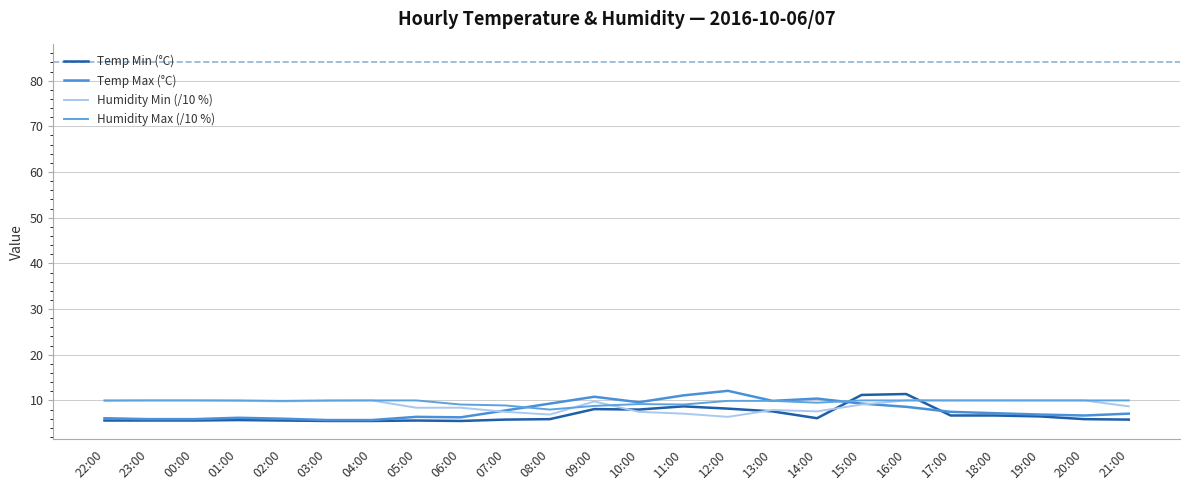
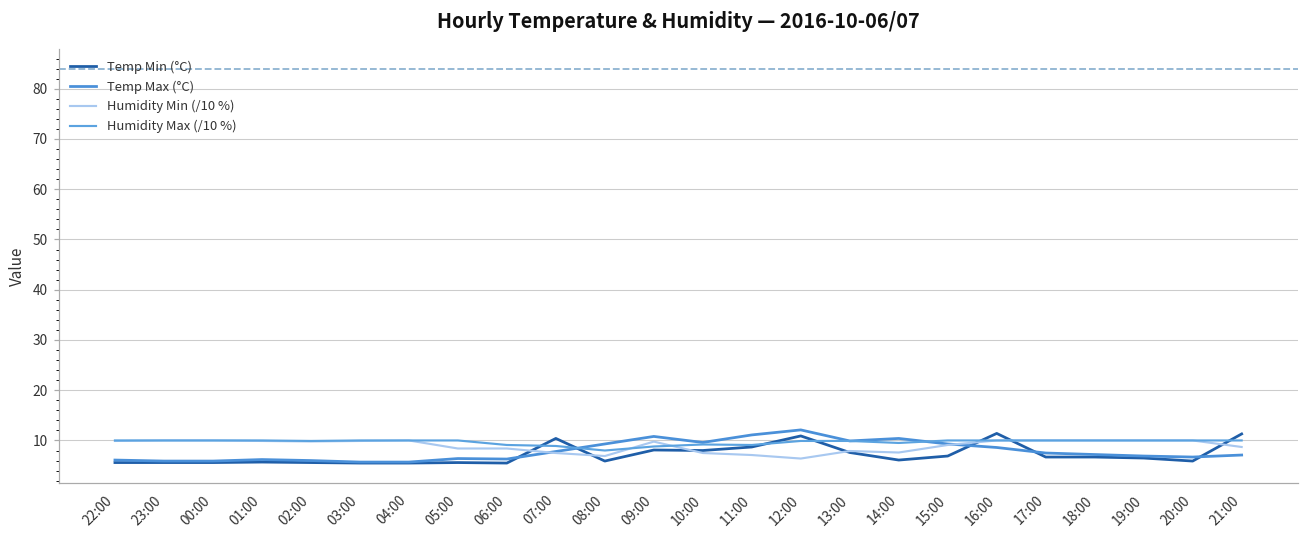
Temp Min (°C), 07:00: 6 -> 10
Temp Min (°C), 12:00: 8 -> 11
Temp Min (°C), 15:00: 11 -> 7
Temp Min (°C), 21:00: 6 -> 11
